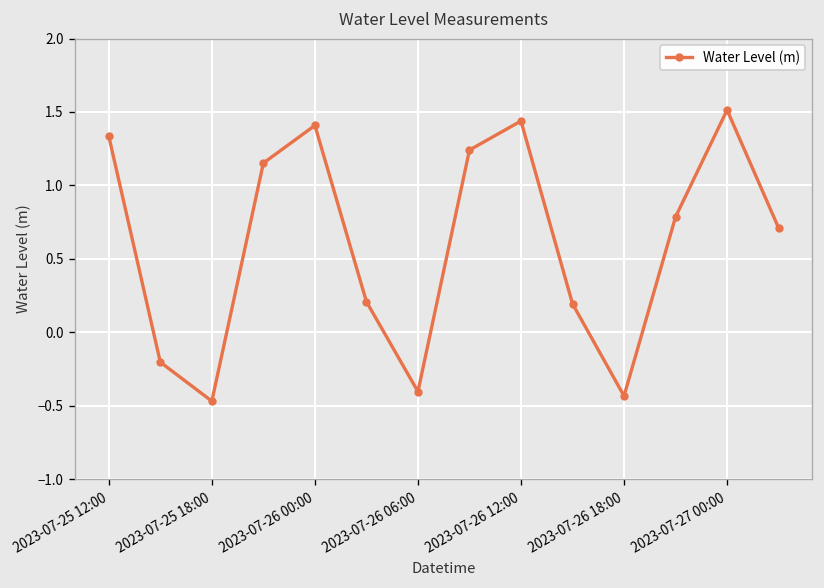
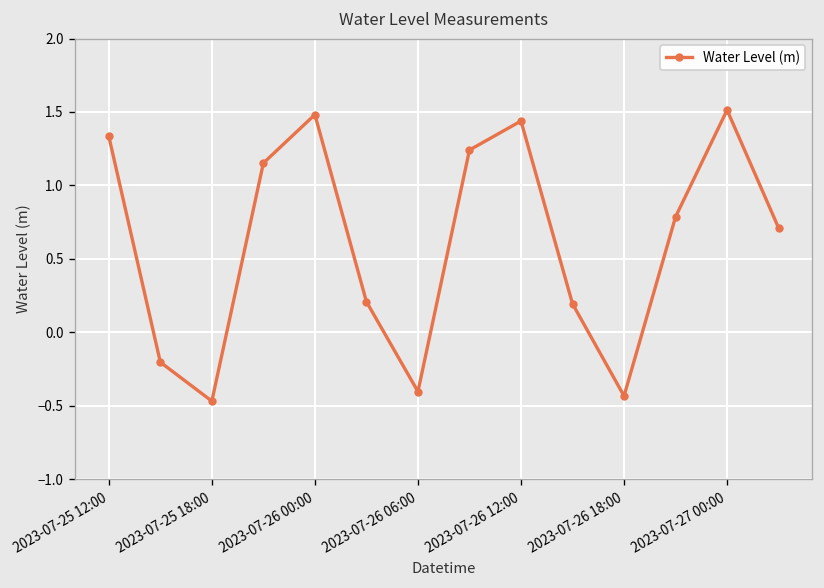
2023-07-26 00:00: 1.41 -> 1.48
